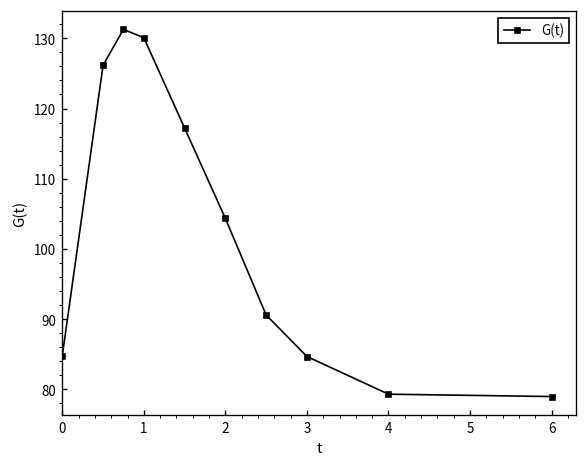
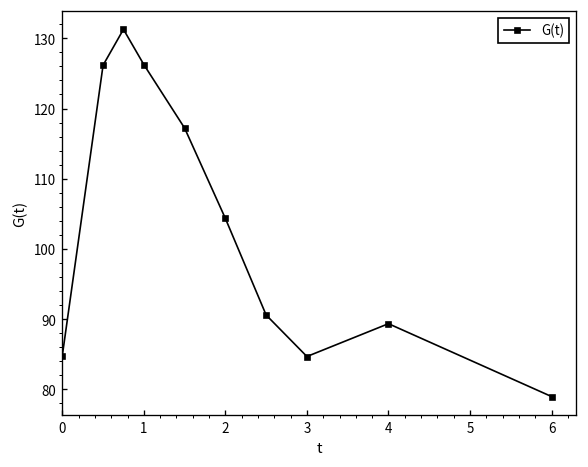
1: 130 -> 126
4: 79 -> 89
